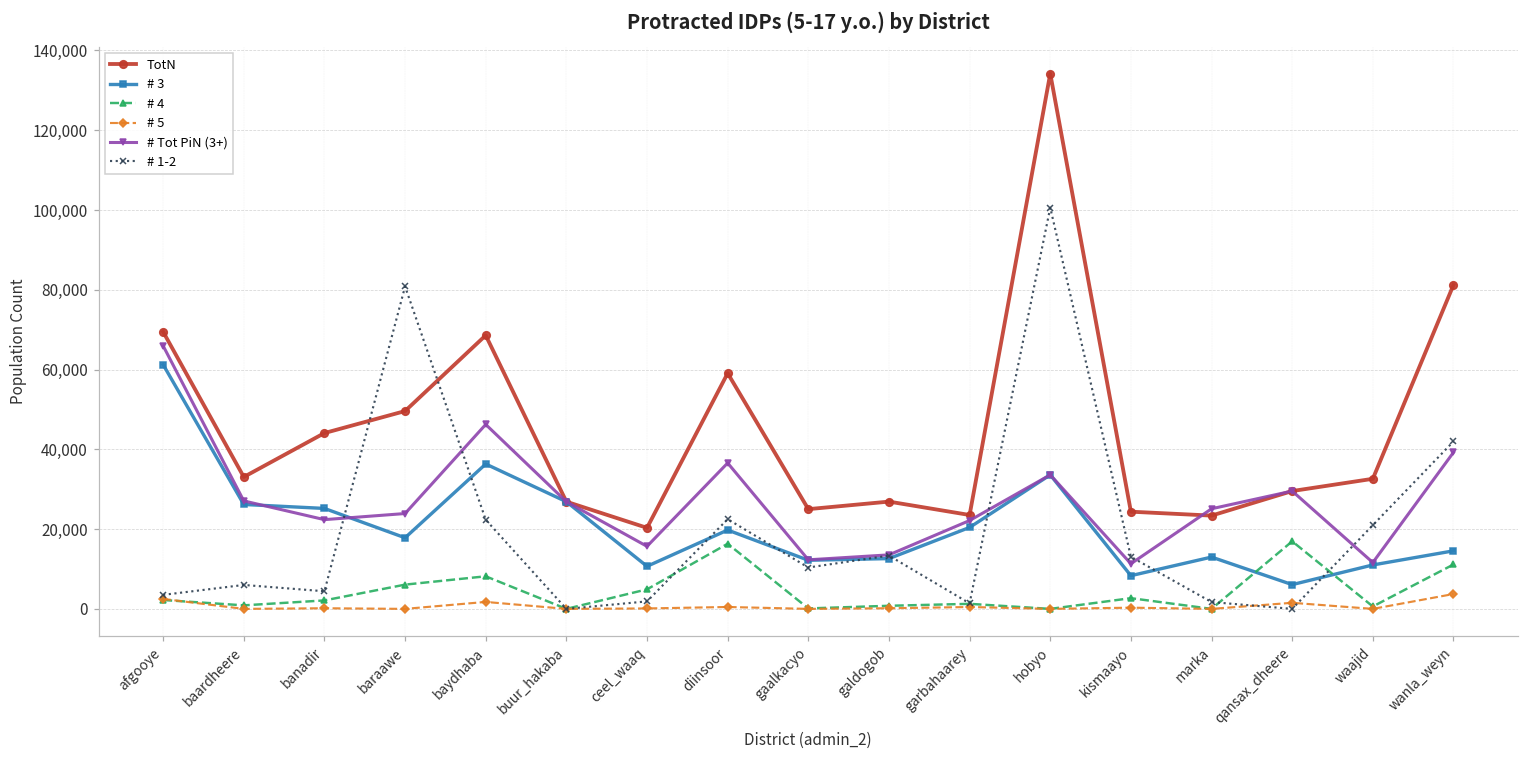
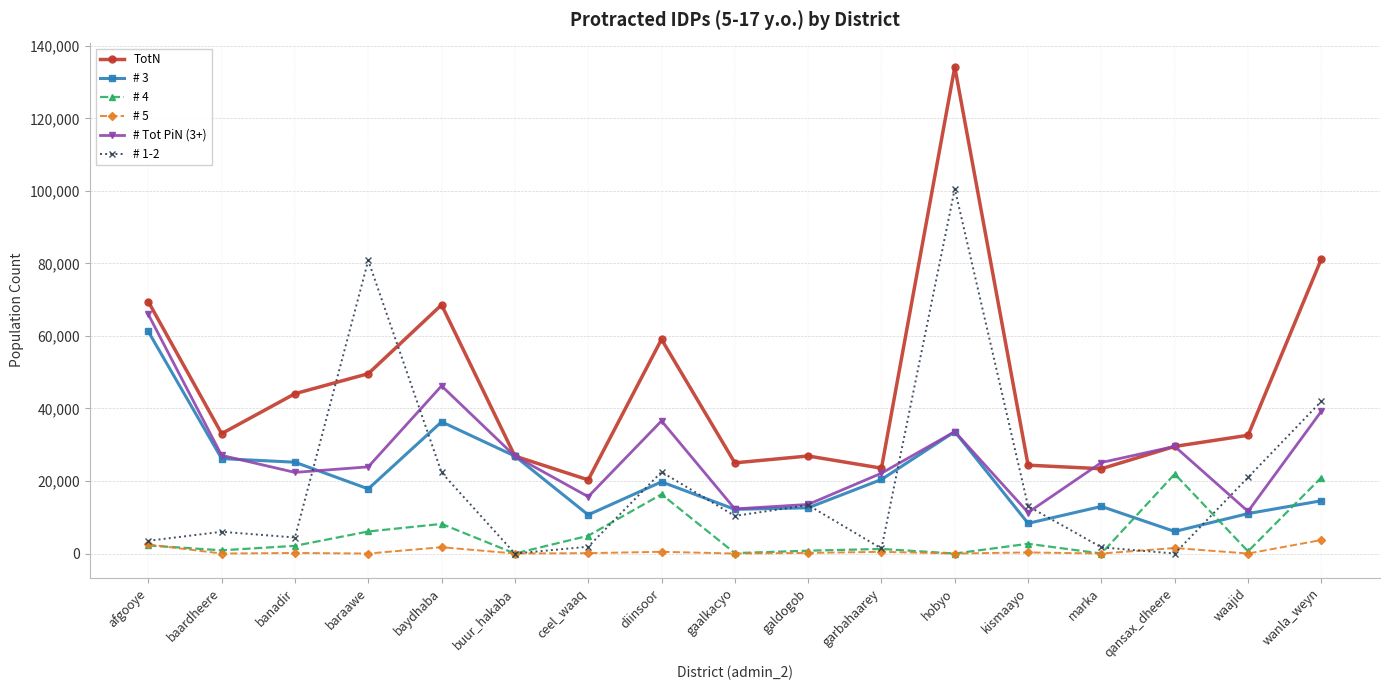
# 4, qansax_dheere: 17,000 -> 22,000
# 4, wanla_weyn: 11,000 -> 21,000
